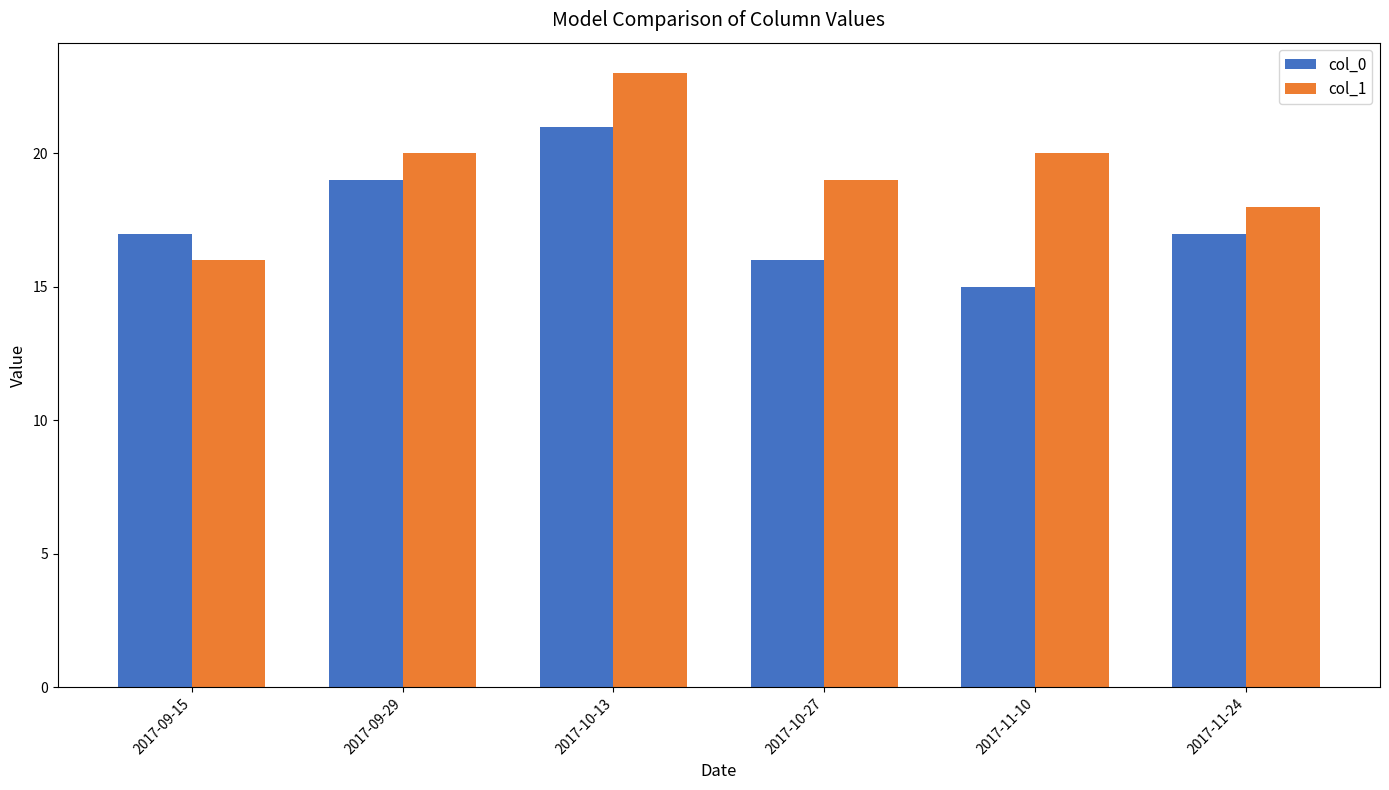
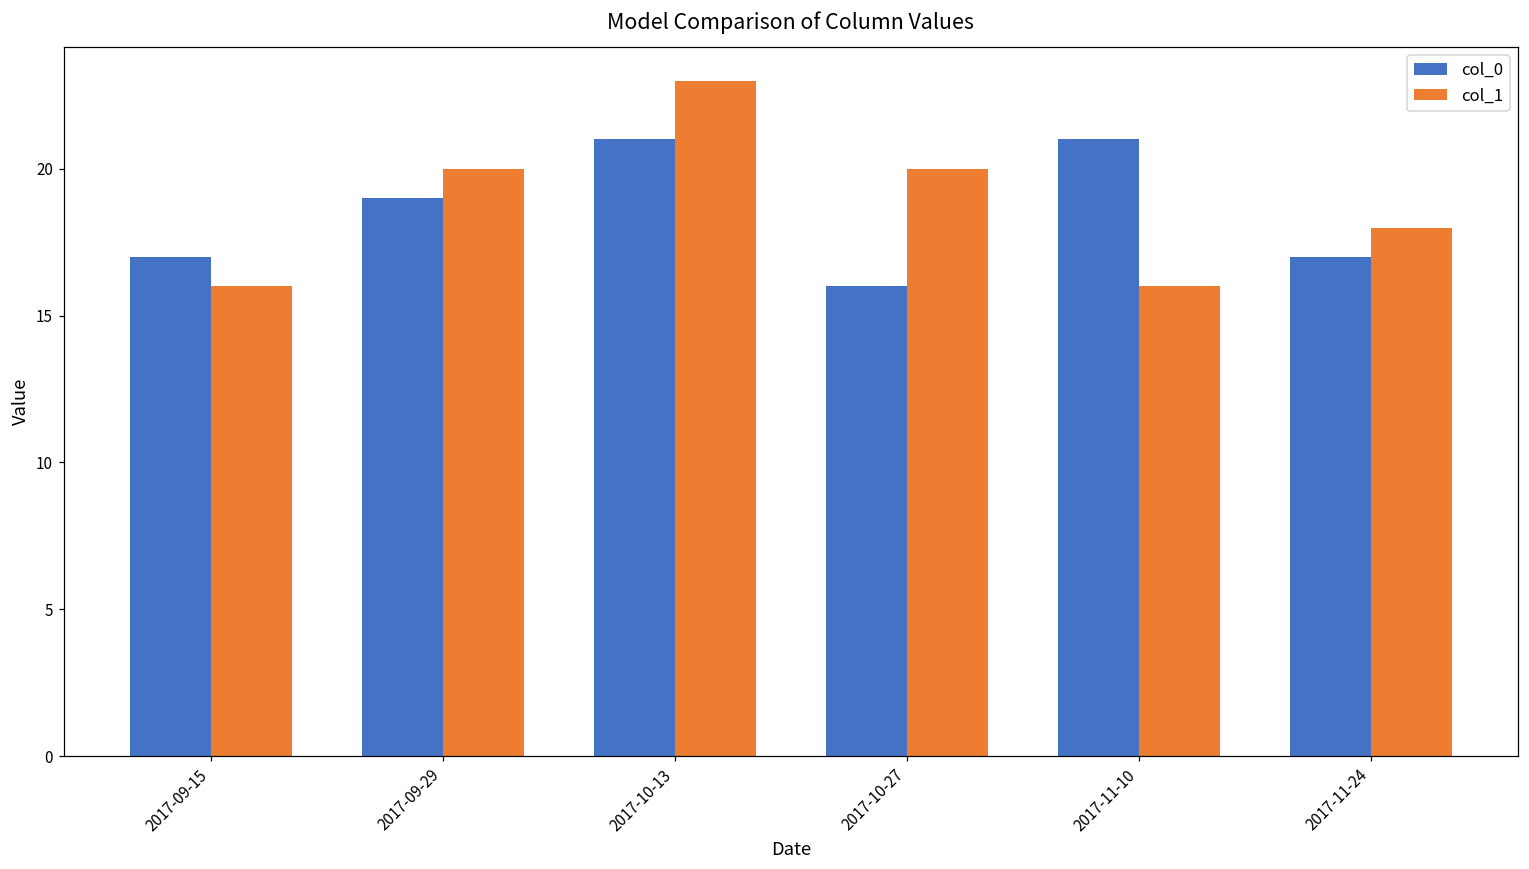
col_1, 2017-10-27: 19 -> 20
col_0, 2017-11-10: 15 -> 21
col_1, 2017-11-10: 20 -> 16
